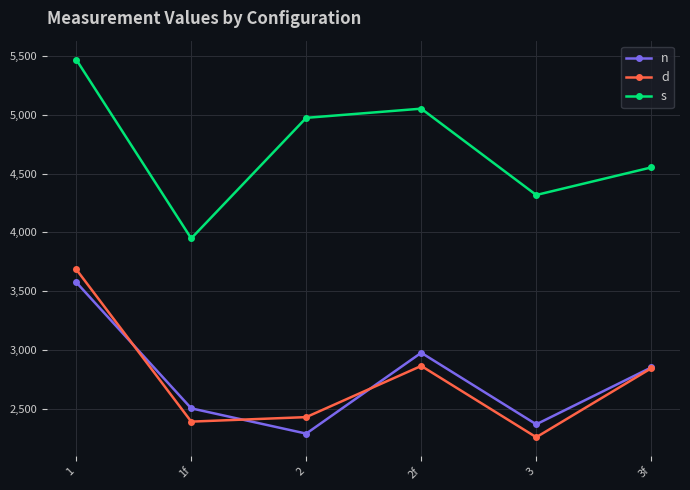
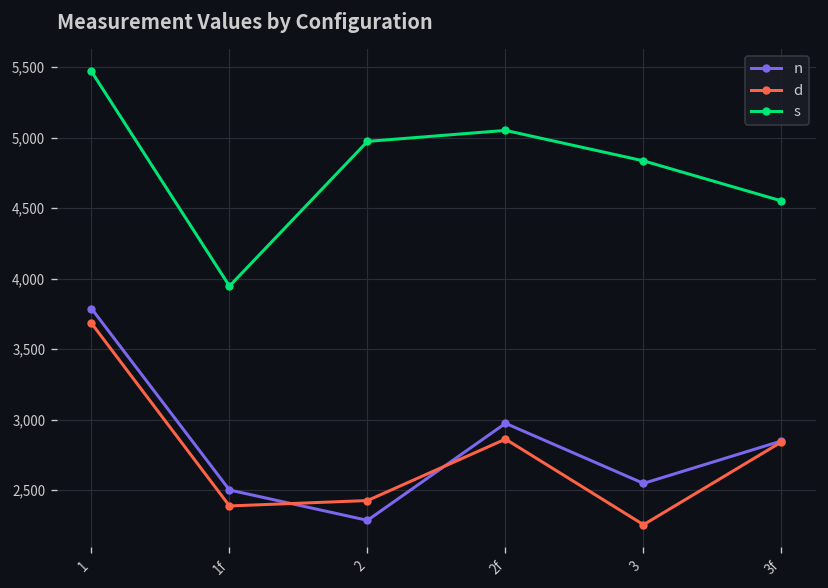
n, 1: 3,580 -> 3,790
n, 3: 2,370 -> 2,550
s, 3: 4,320 -> 4,840
